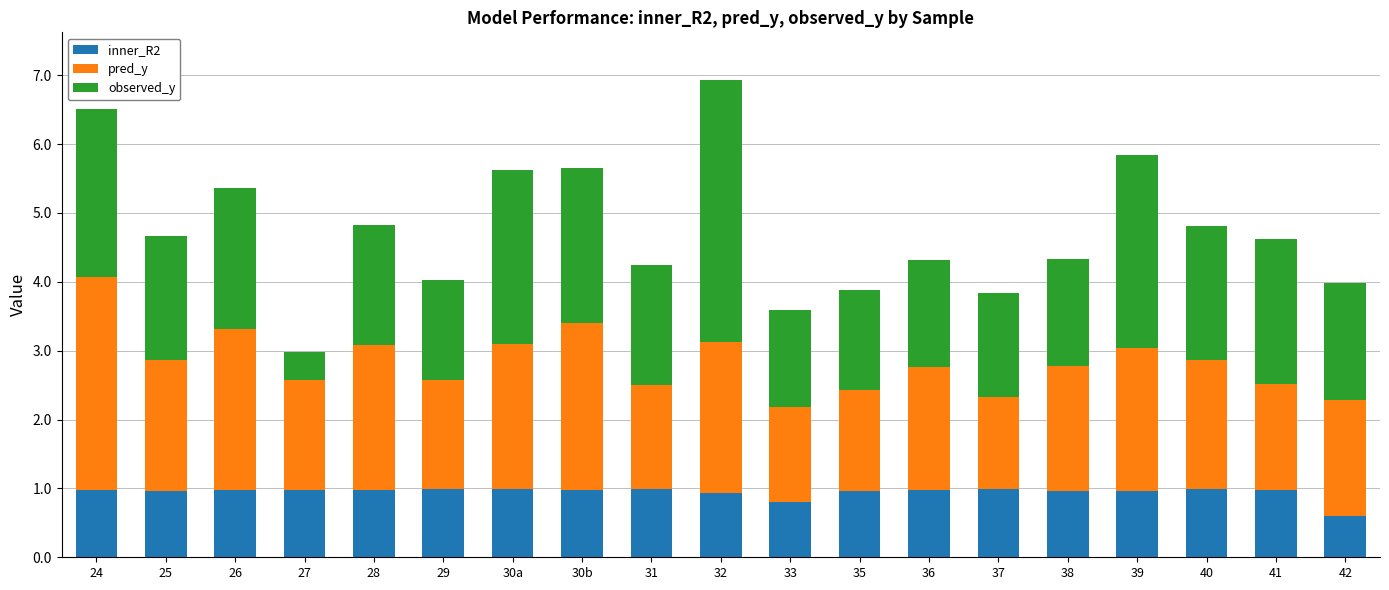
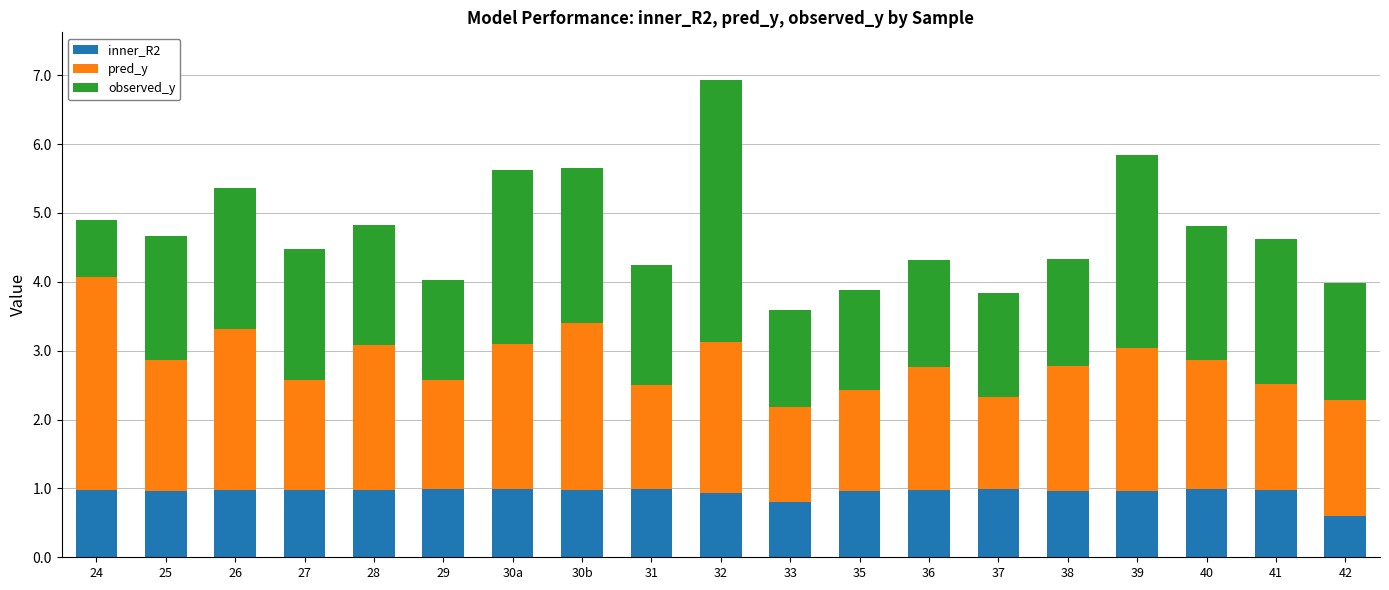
observed_y, 24: 2.5 -> 0.8
observed_y, 27: 0.4 -> 1.9
